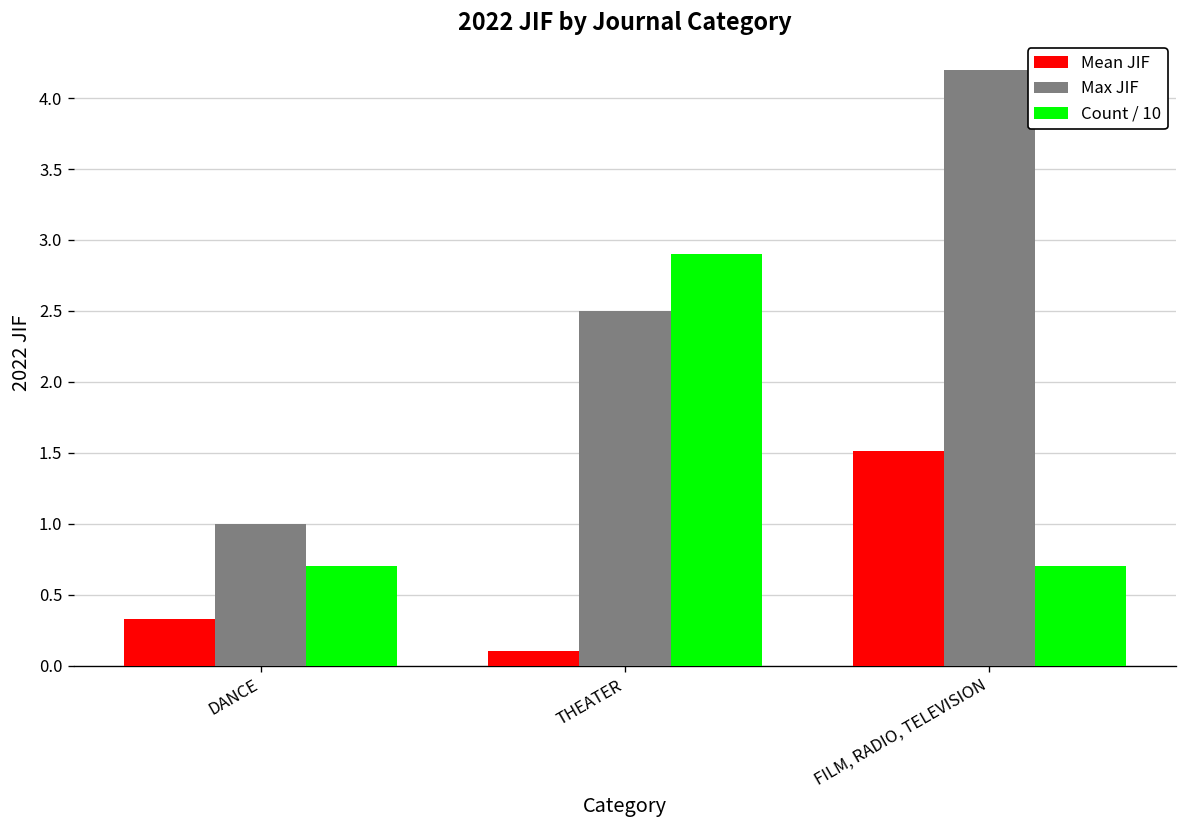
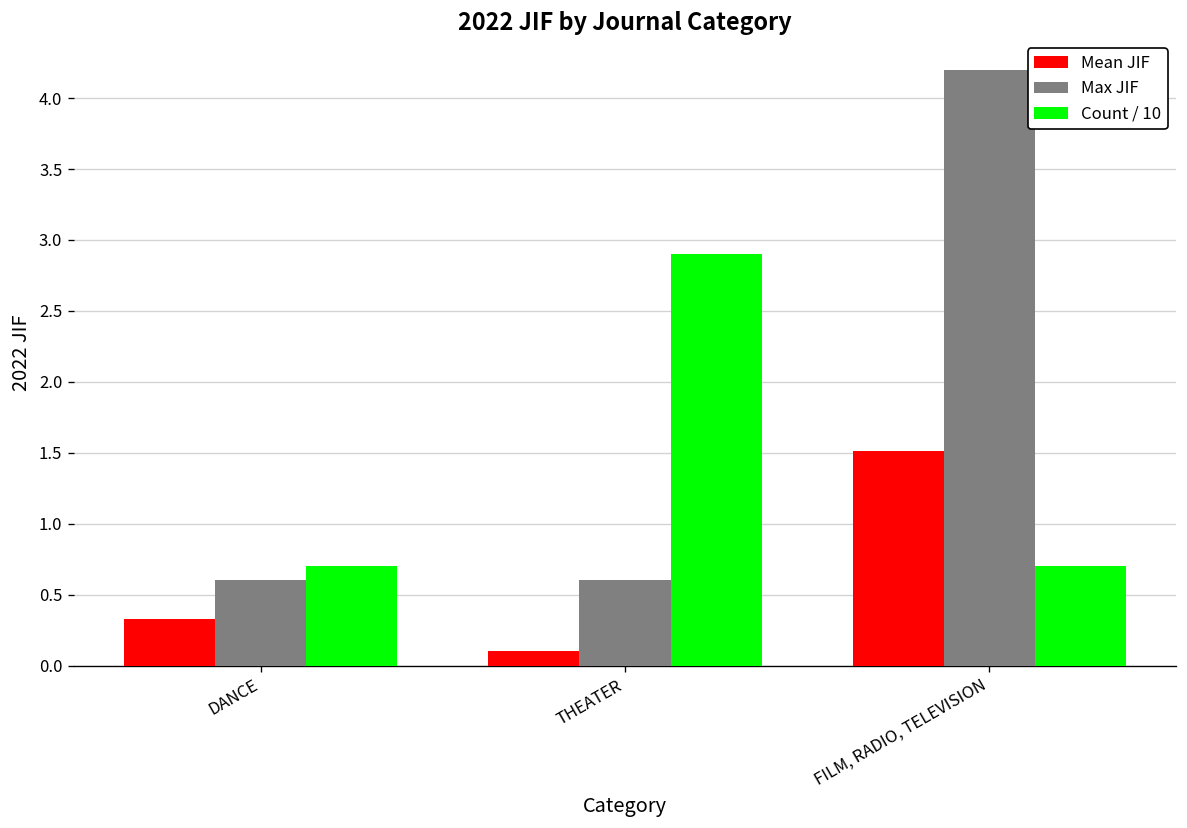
Max JIF, DANCE: 1.0 -> 0.6
Max JIF, THEATER: 2.5 -> 0.6
